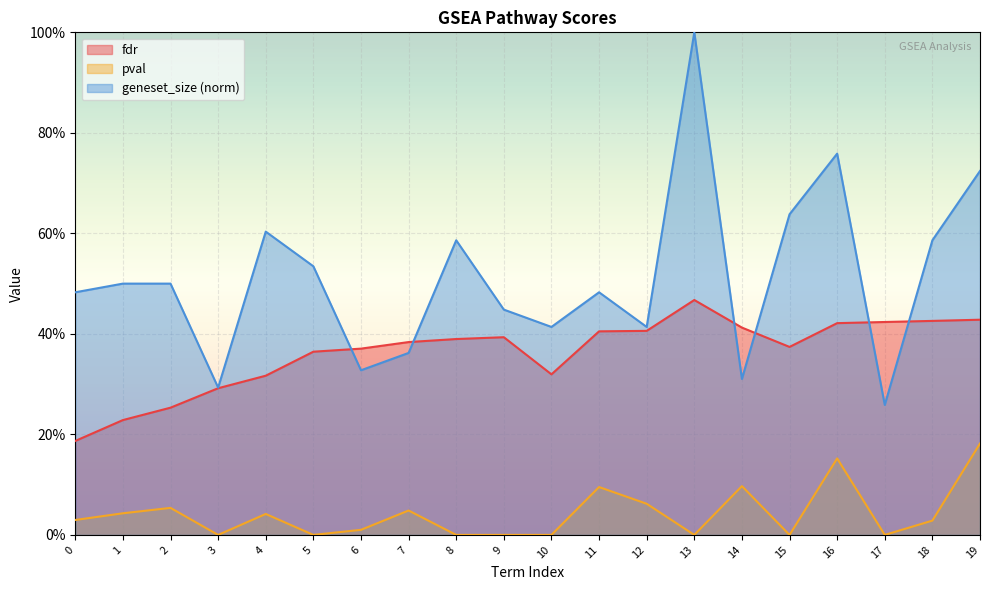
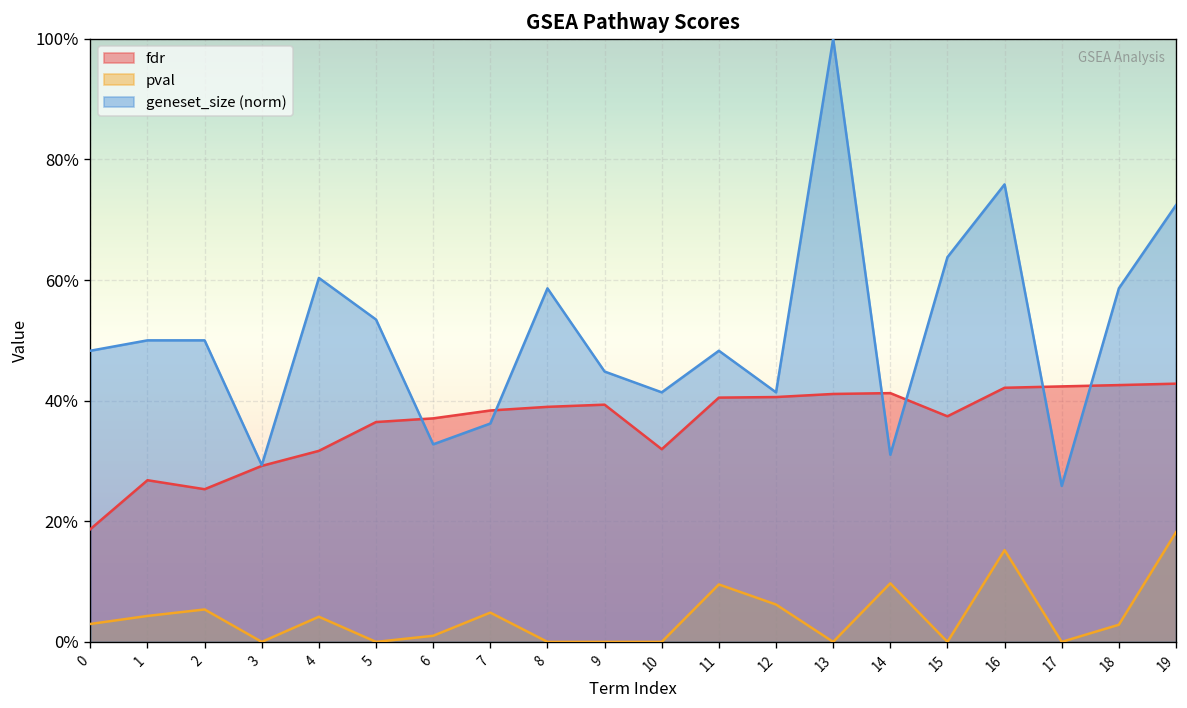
fdr, 1: 23% -> 27%
fdr, 13: 47% -> 41%
